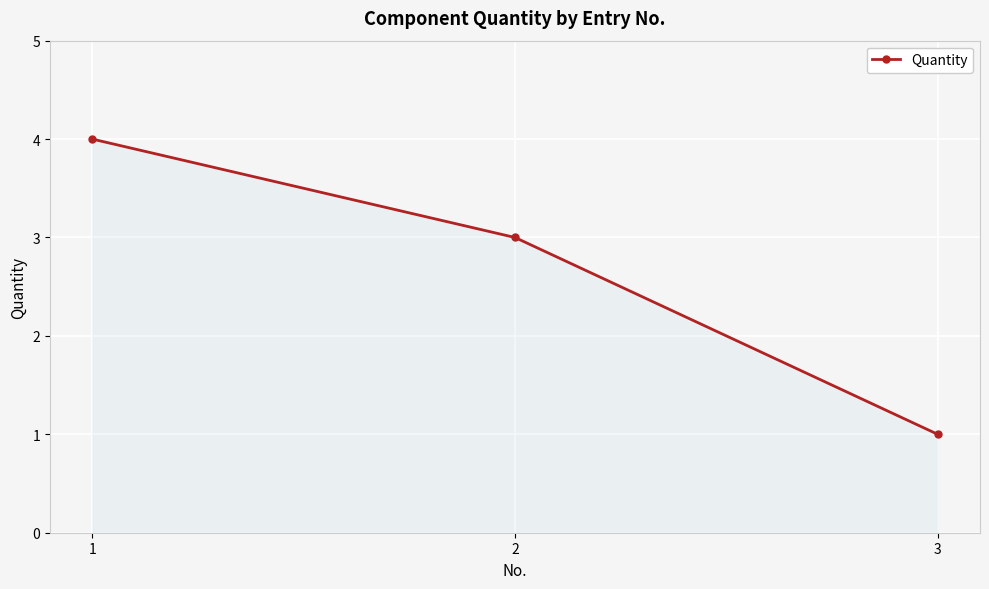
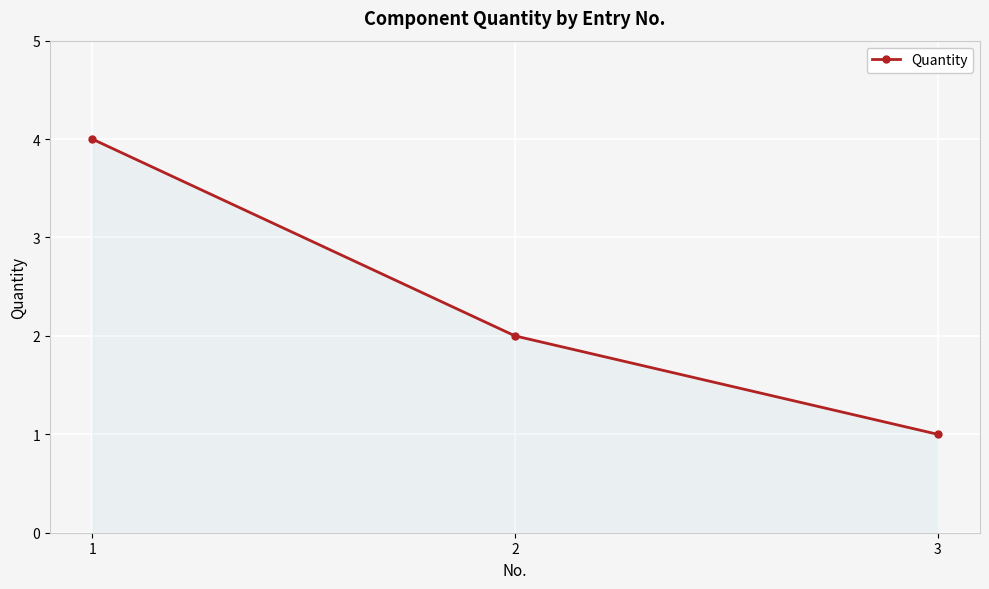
2: 3 -> 2
